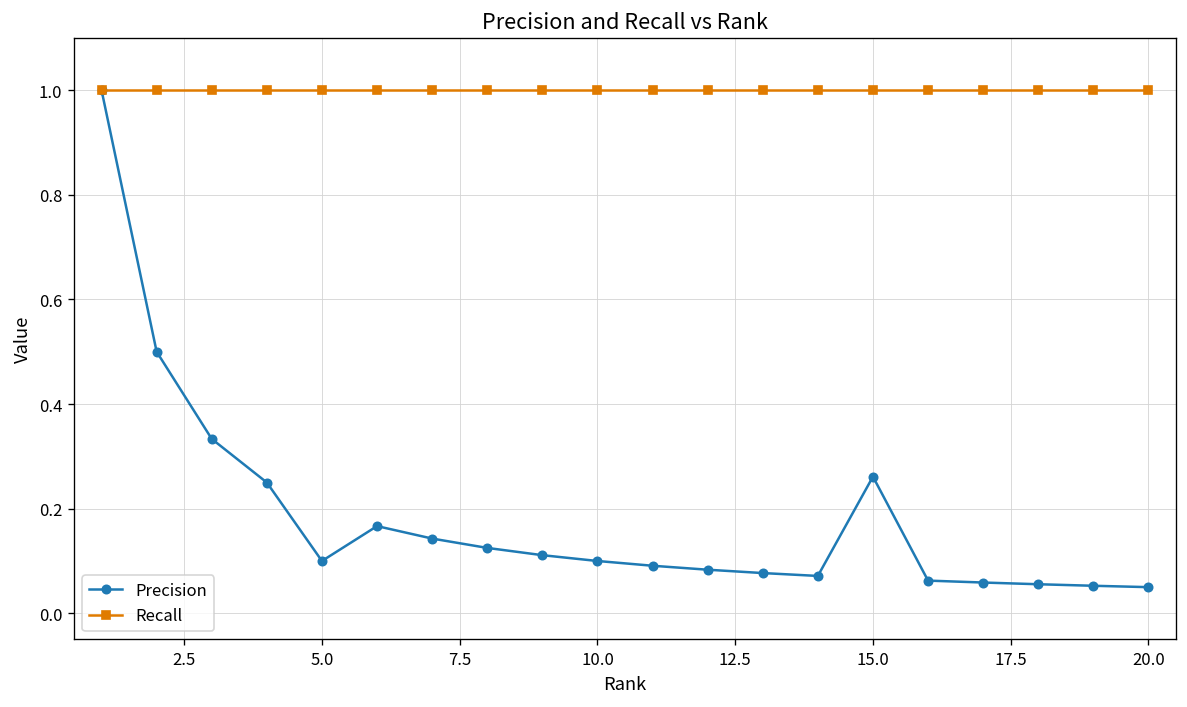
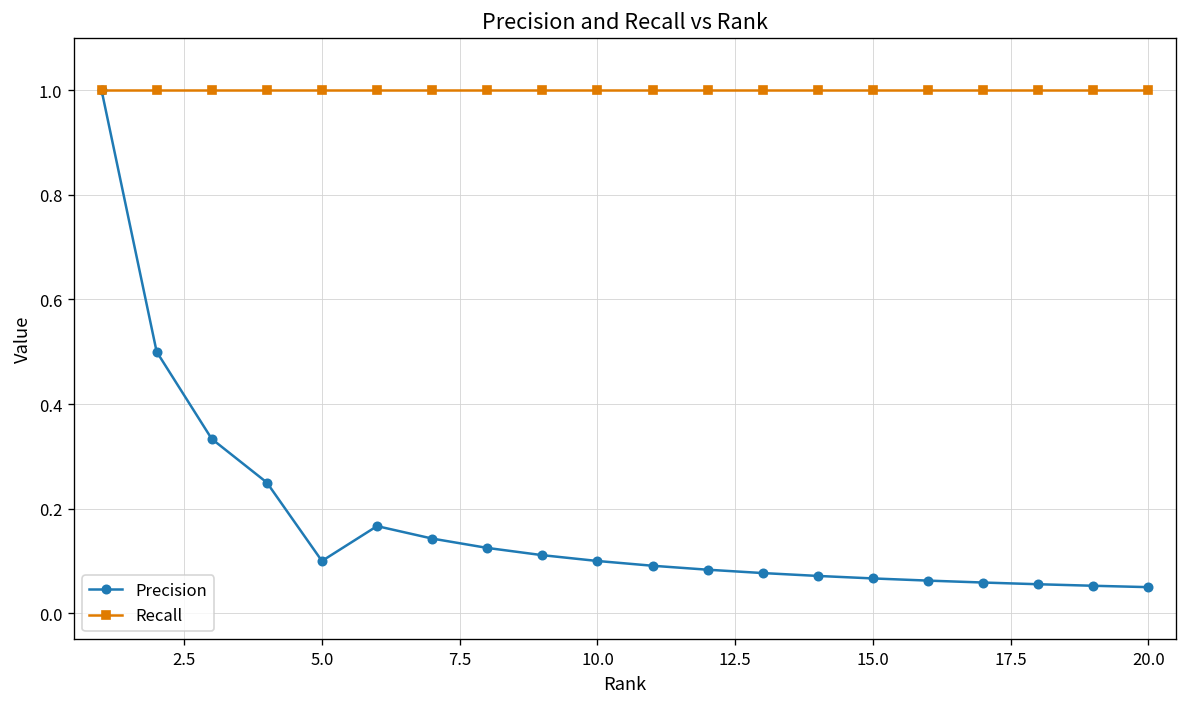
Precision, 15.0: 0.26 -> 0.07
